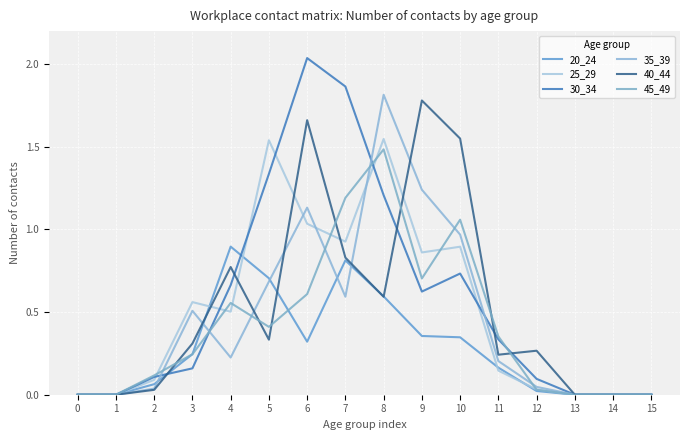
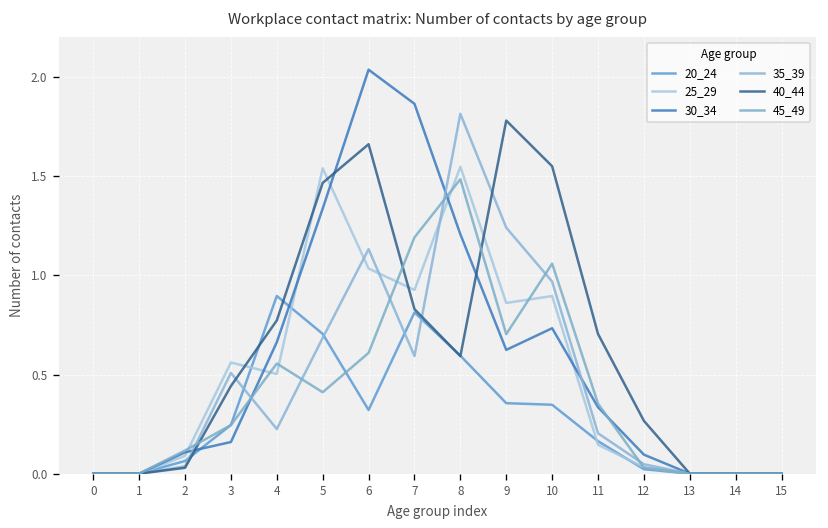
40_44, 3: 0.31 -> 0.44
40_44, 5: 0.33 -> 1.47
40_44, 11: 0.24 -> 0.70
